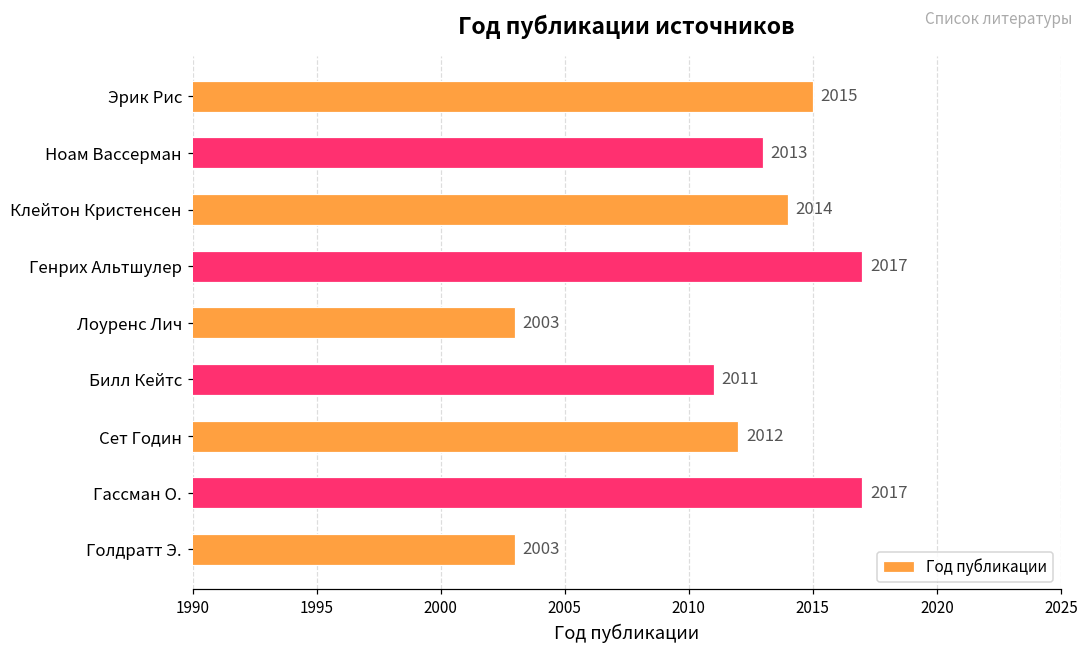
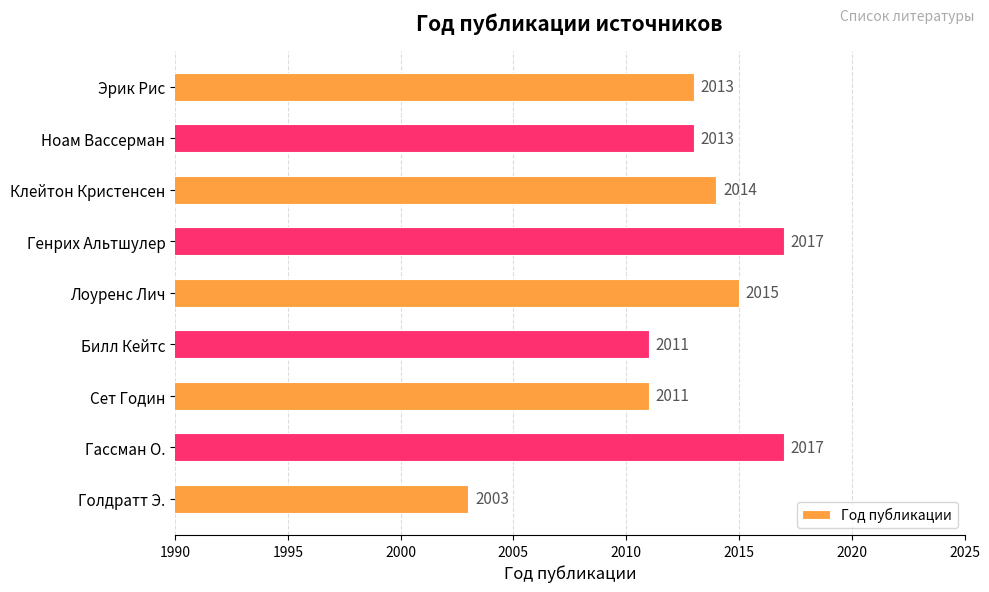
Эрик Рис: 2015 -> 2013
Лоуренс Лич: 2003 -> 2015
Сет Годин: 2012 -> 2011
